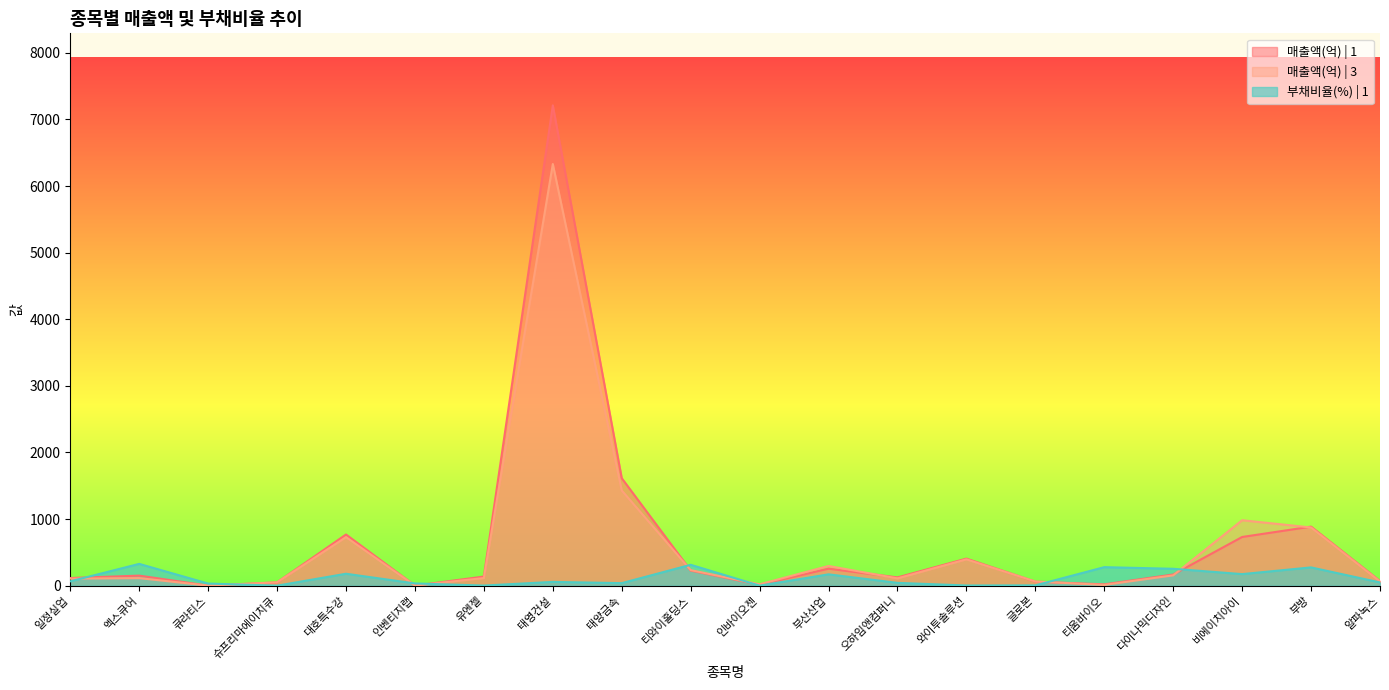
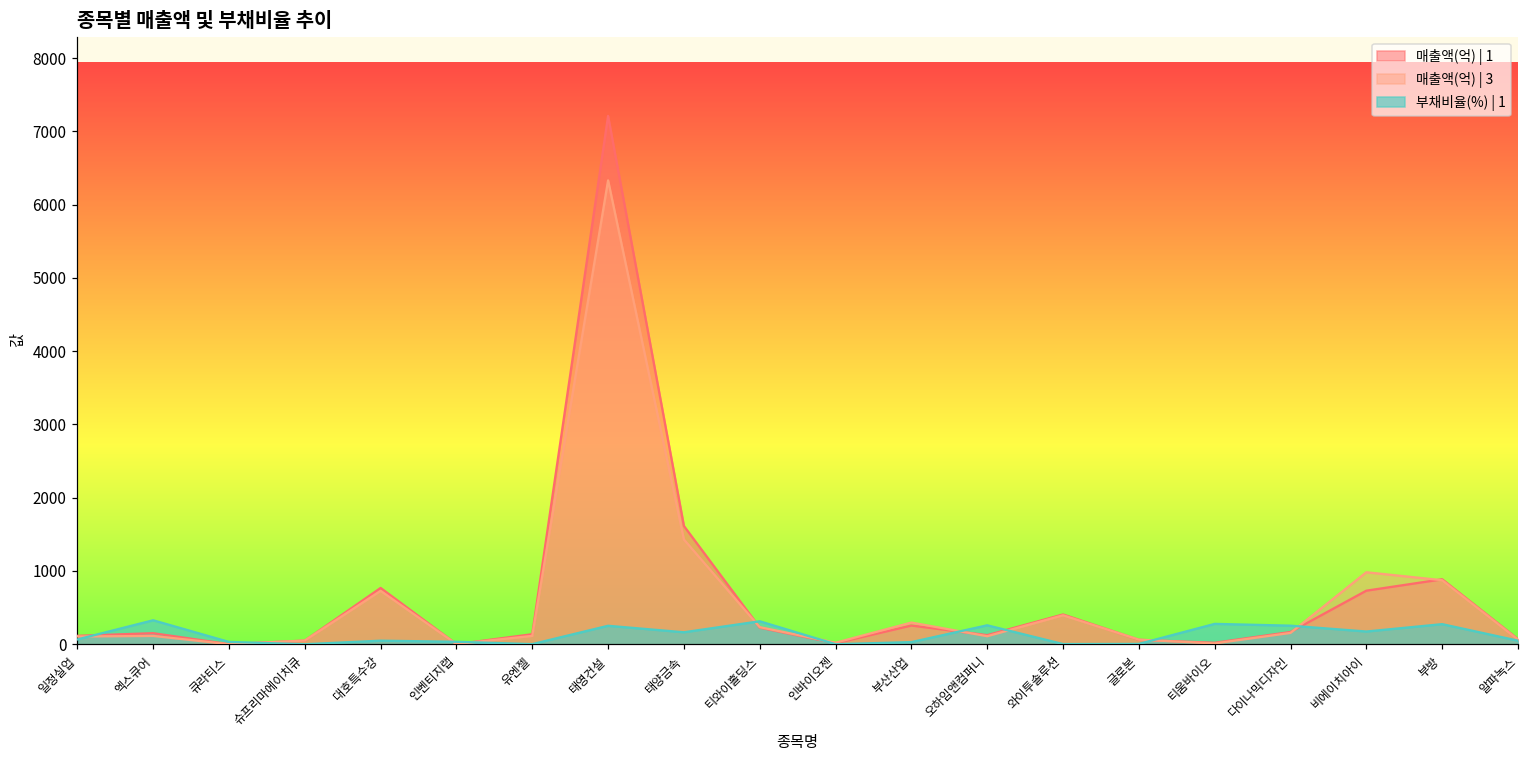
부채비율(%) | 1, 대호특수강: 200 -> 0
부채비율(%) | 1, 태영건설: 100 -> 300
부채비율(%) | 1, 태양금속: 0 -> 200
부채비율(%) | 1, 부산산업: 200 -> 0
부채비율(%) | 1, 오하임앤컴퍼니: 0 -> 300
